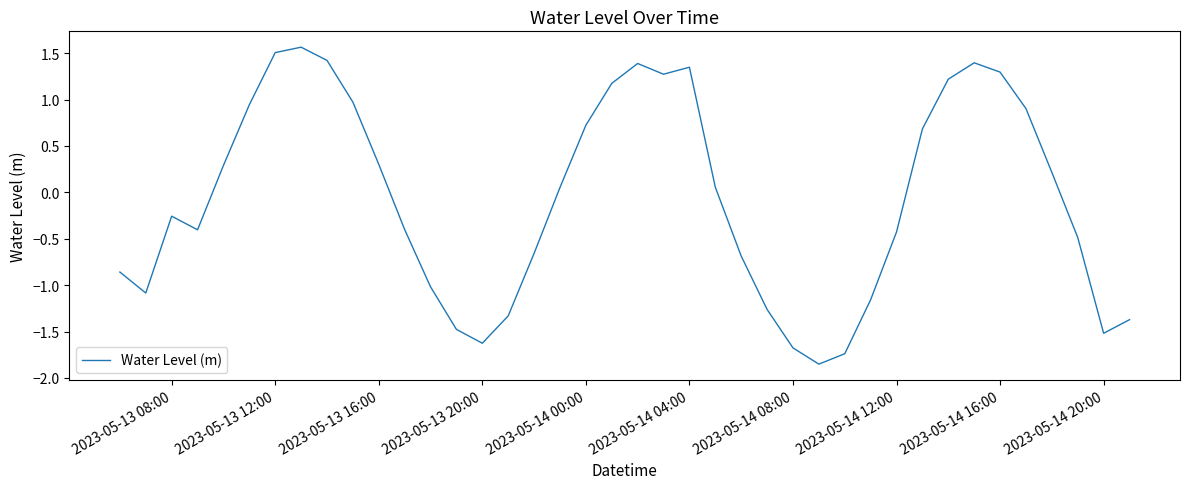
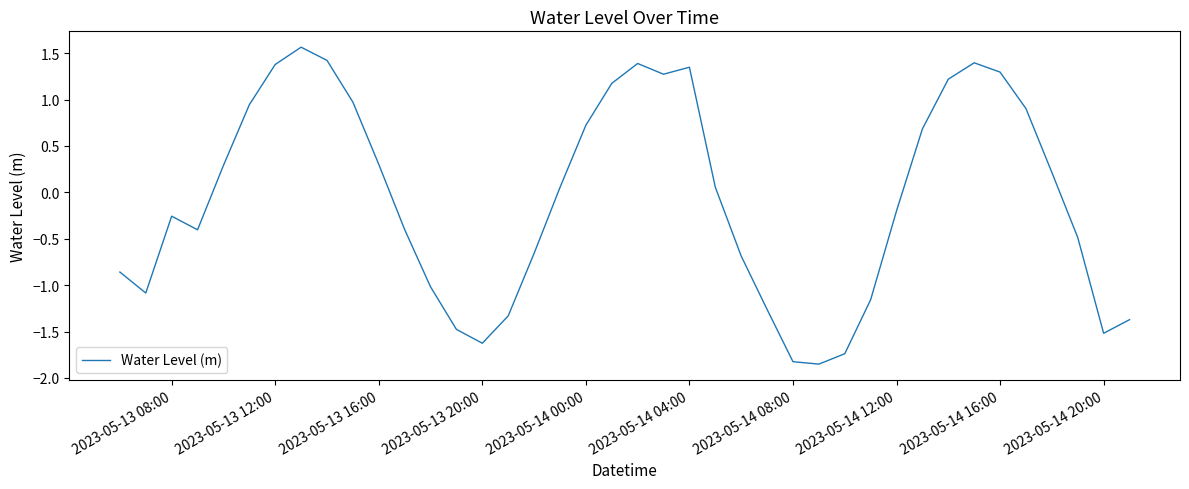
2023-05-13 12:00: 1.5 -> 1.4
2023-05-14 08:00: -1.7 -> -1.8
2023-05-14 12:00: -0.4 -> -0.2
